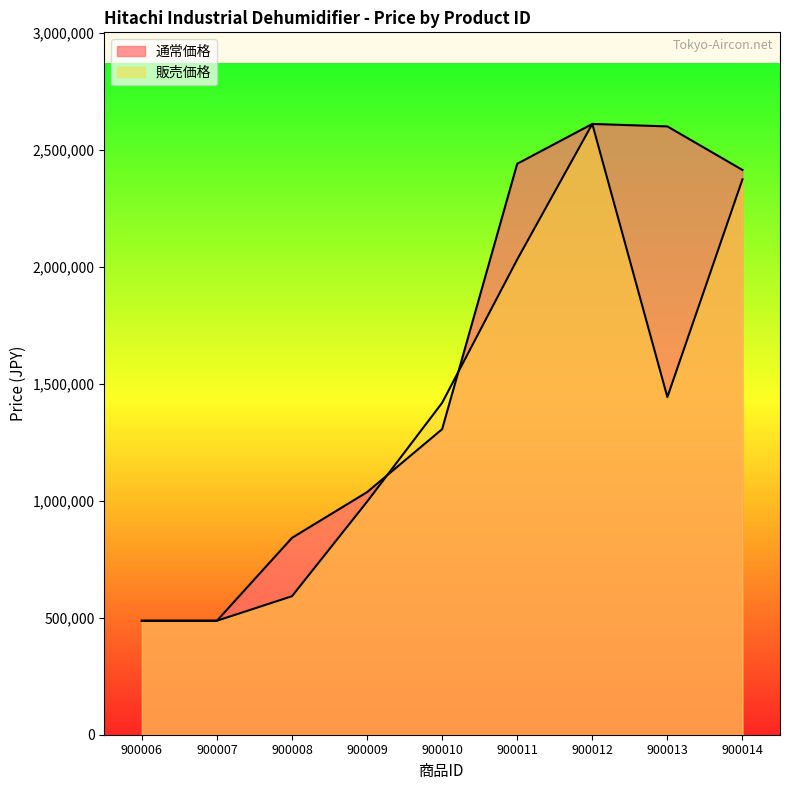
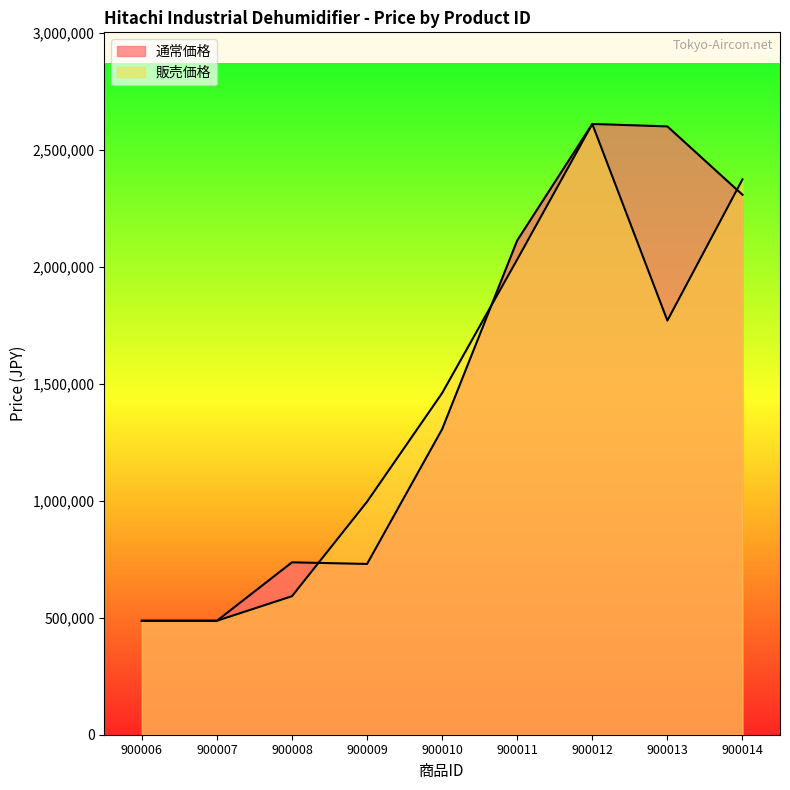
通常価格, 900008: 840,000 -> 740,000
通常価格, 900009: 1,040,000 -> 730,000
販売価格, 900010: 1,420,000 -> 1,460,000
通常価格, 900011: 2,440,000 -> 2,110,000
販売価格, 900013: 1,440,000 -> 1,770,000
通常価格, 900014: 2,410,000 -> 2,310,000
